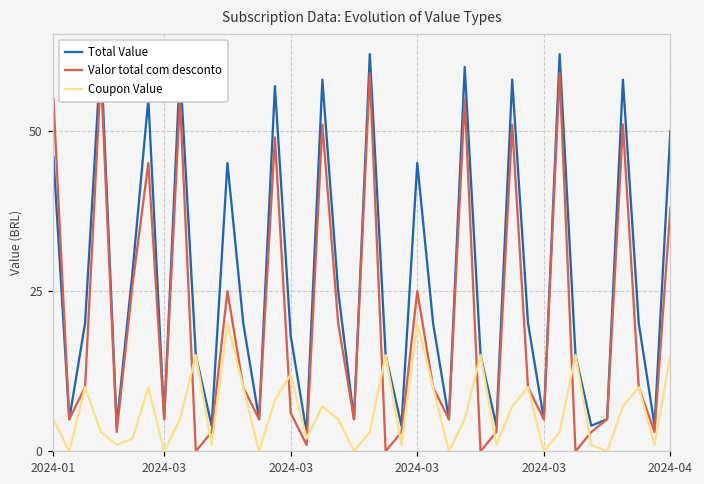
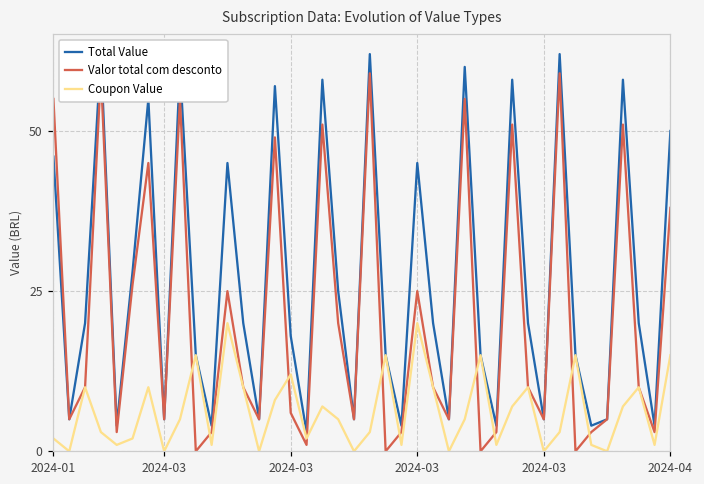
Coupon Value, 2024-01: 5 -> 2
